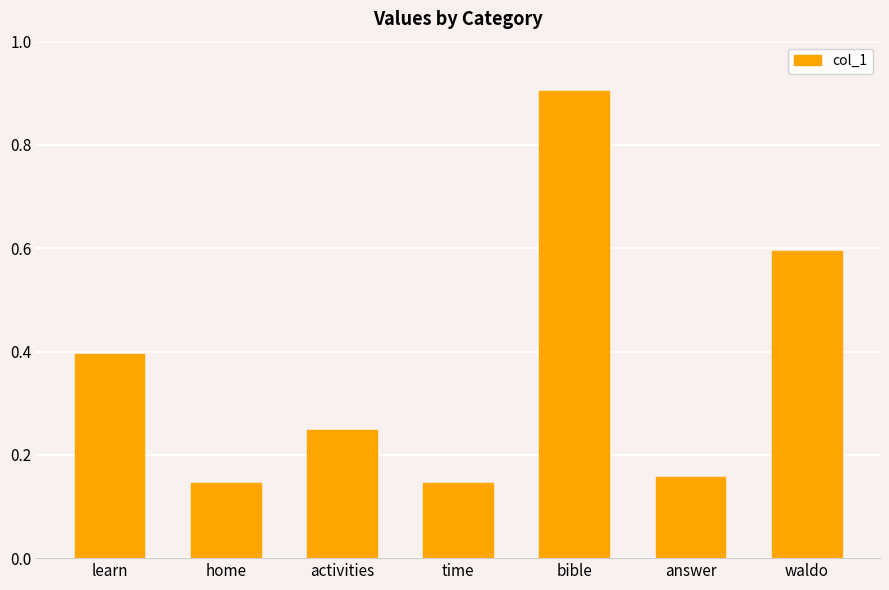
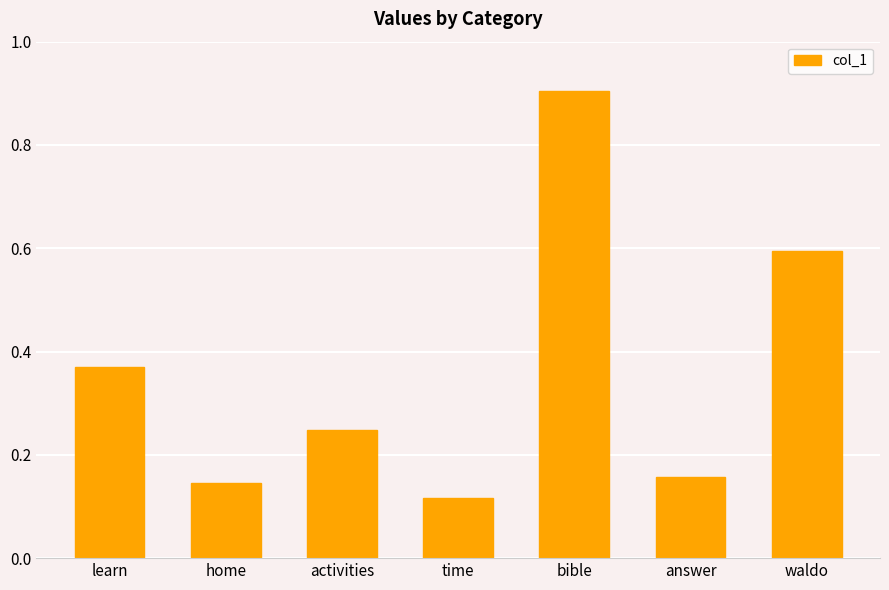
learn: 0.39 -> 0.37
time: 0.15 -> 0.12
